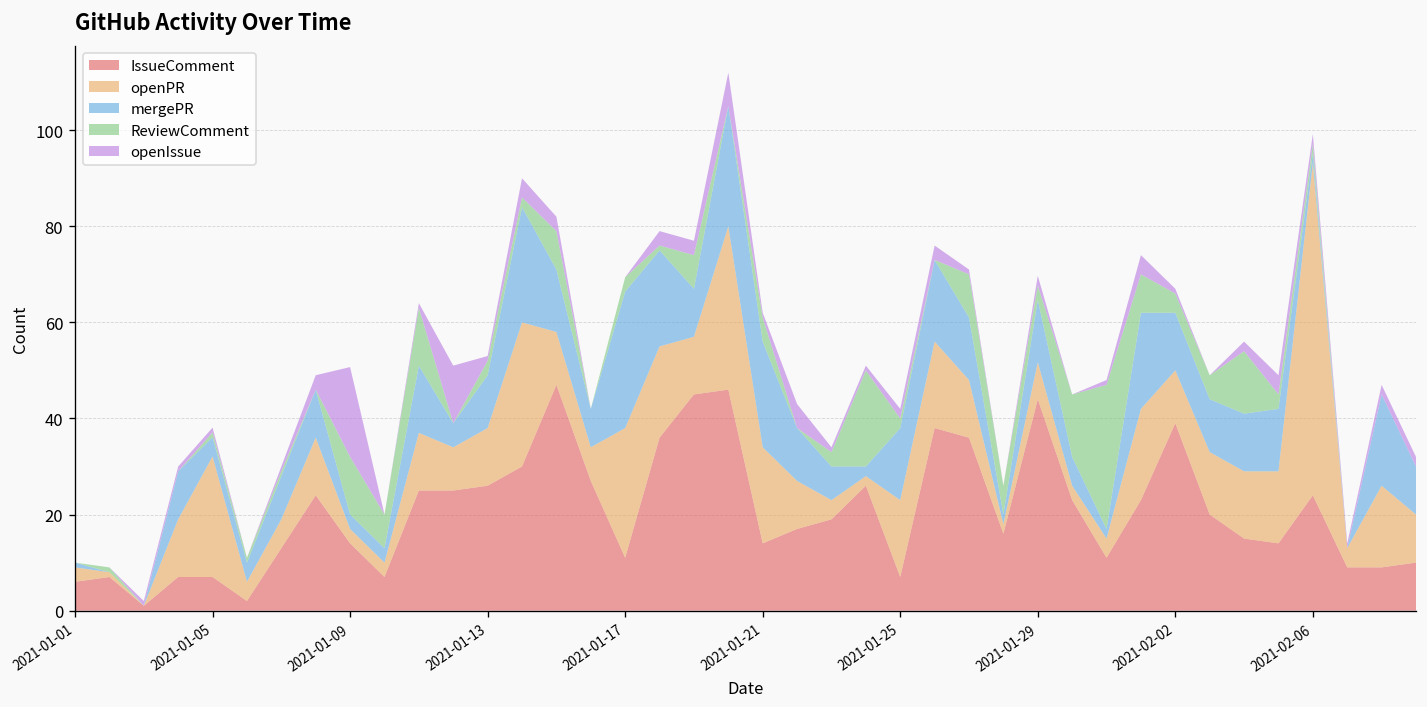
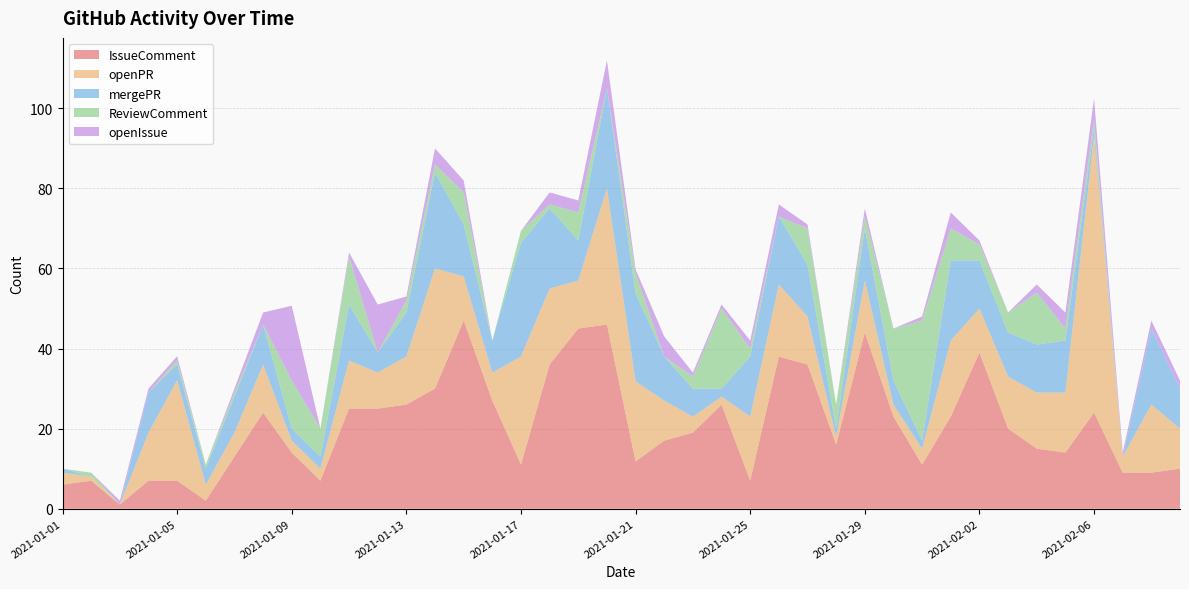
IssueComment, 2021-01-21: 14 -> 12
openPR, 2021-01-29: 8 -> 13
openIssue, 2021-02-06: 2 -> 5
